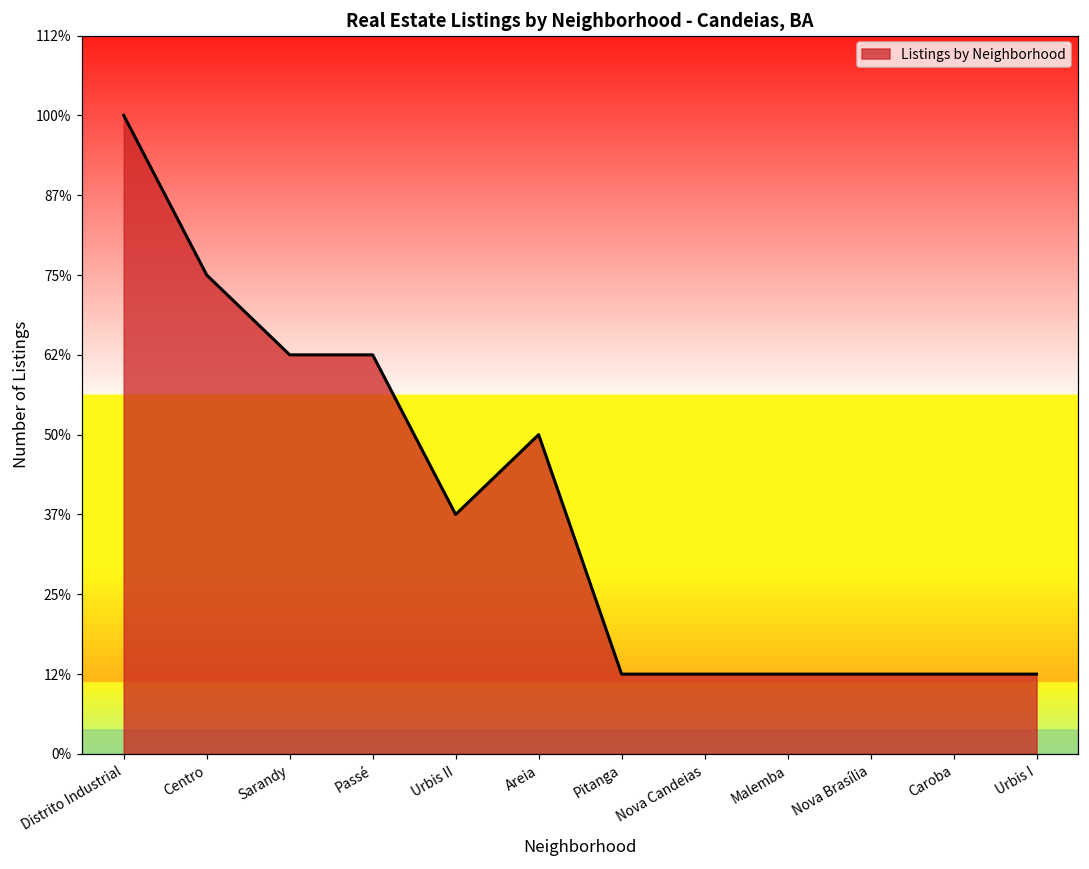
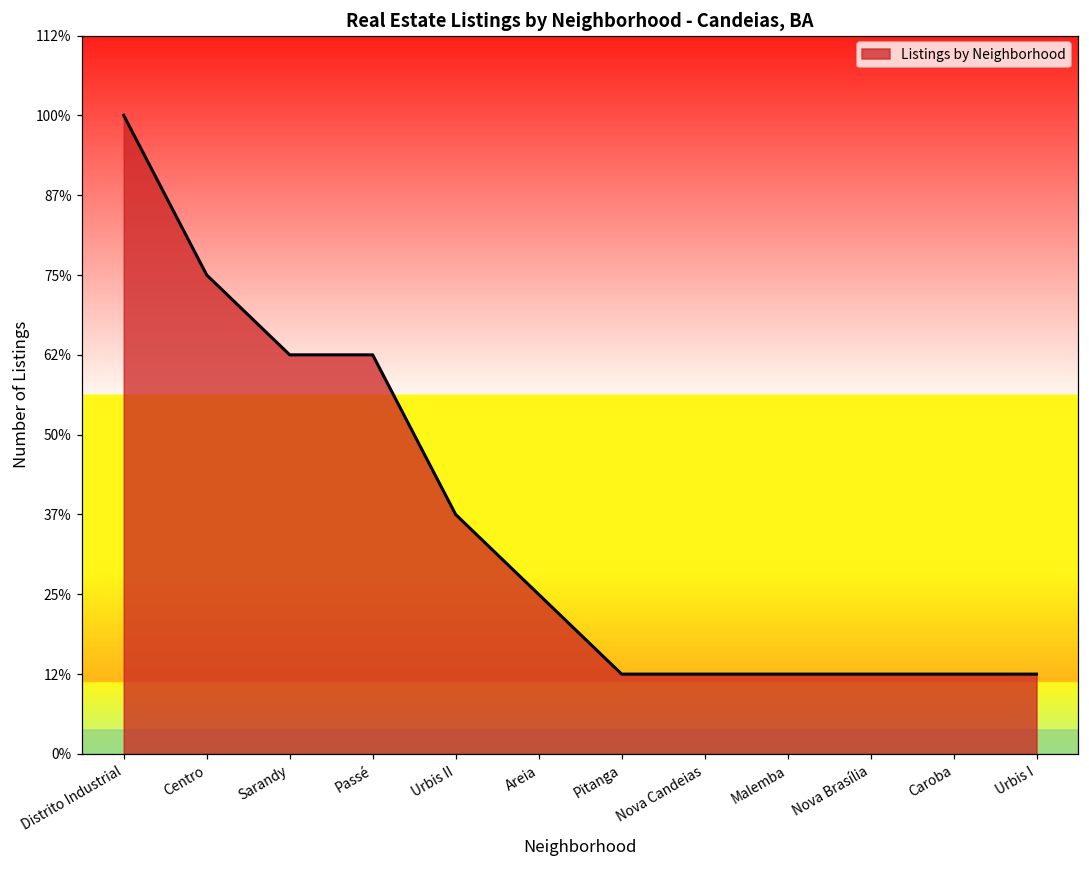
Areia: 50% -> 25%
